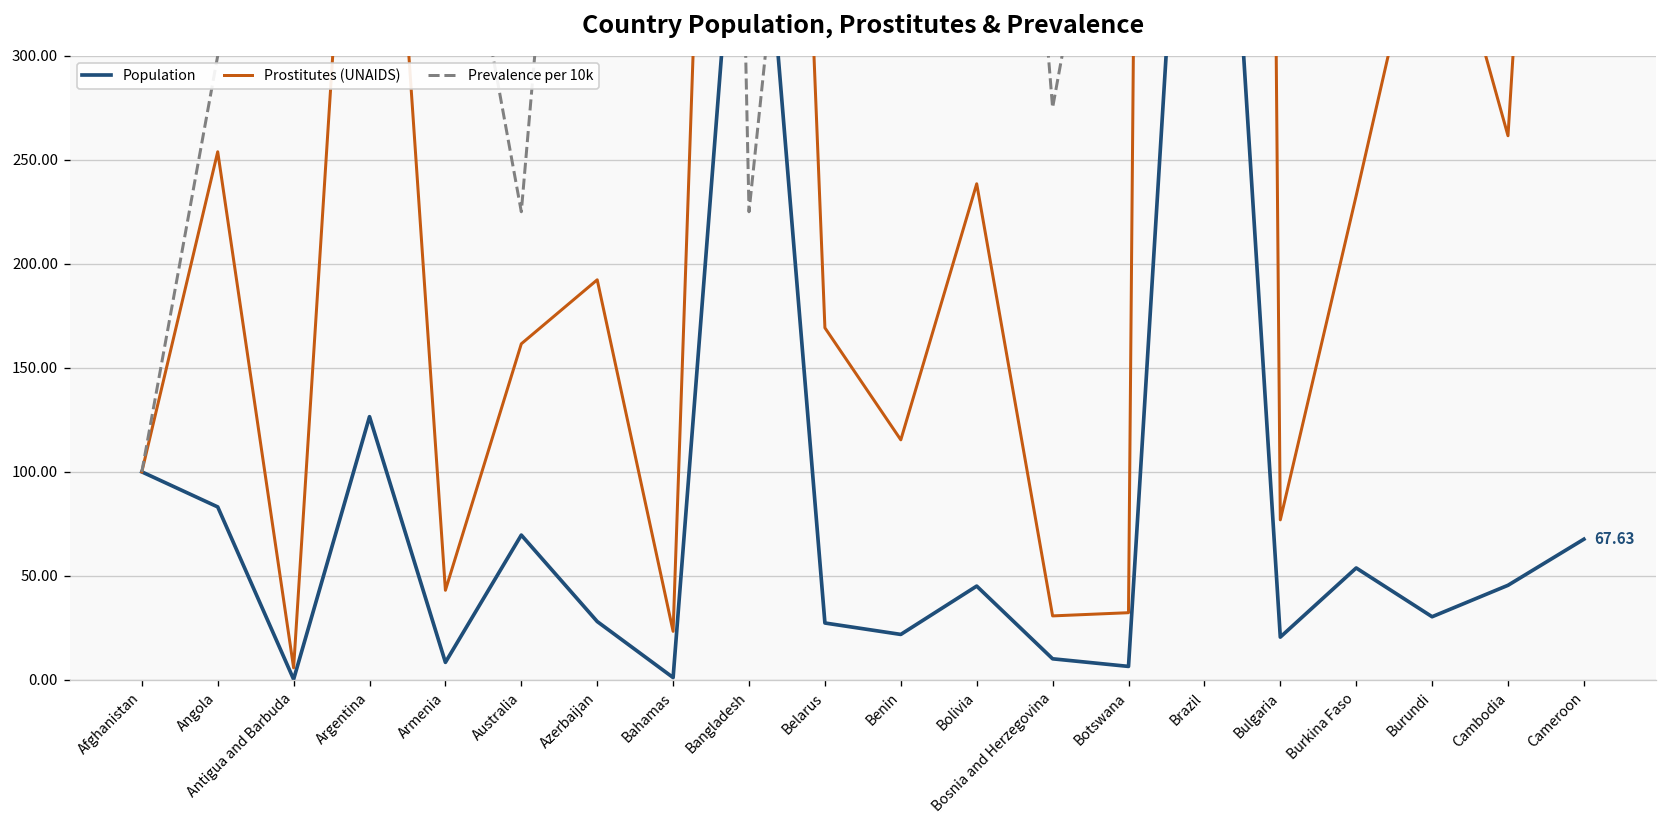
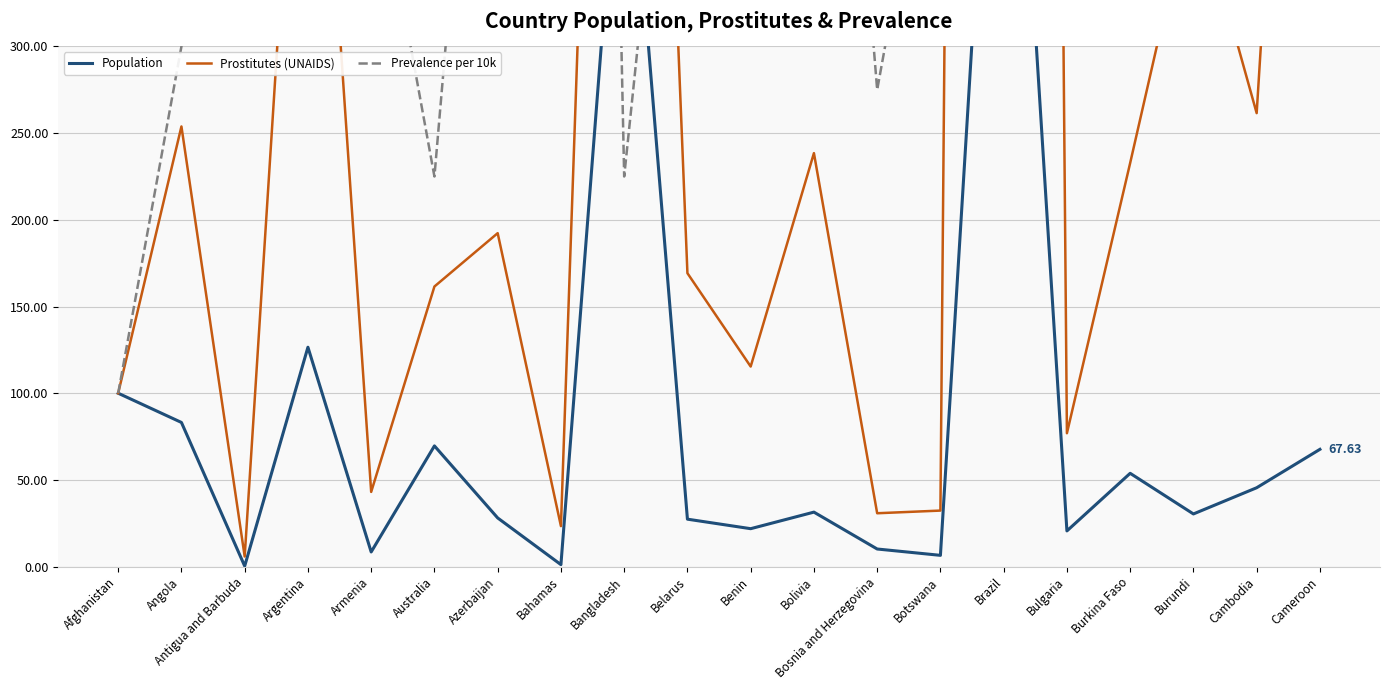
Population, Bolivia: 45 -> 31
